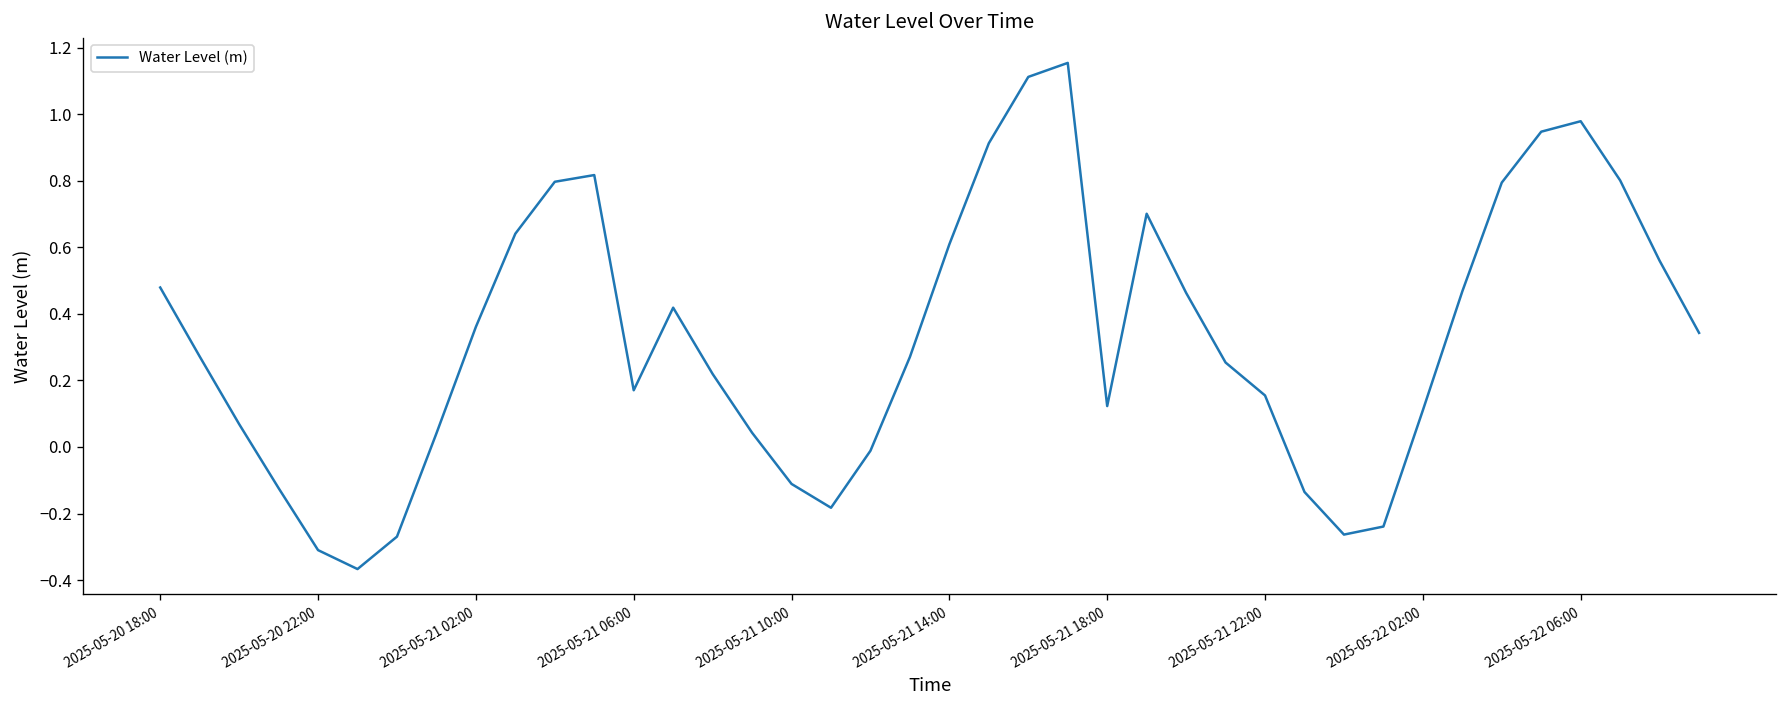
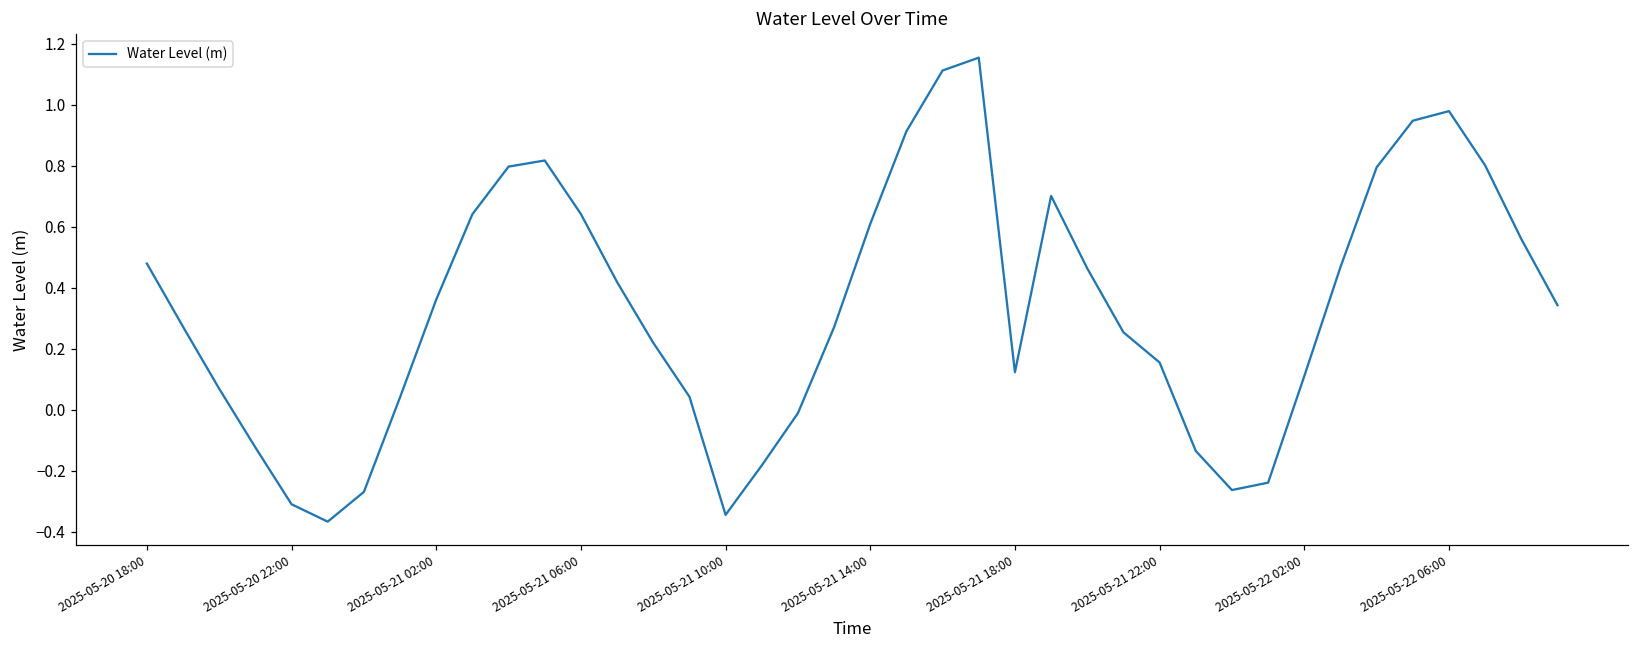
2025-05-21 06:00: 0.17 -> 0.64
2025-05-21 10:00: -0.11 -> -0.34
